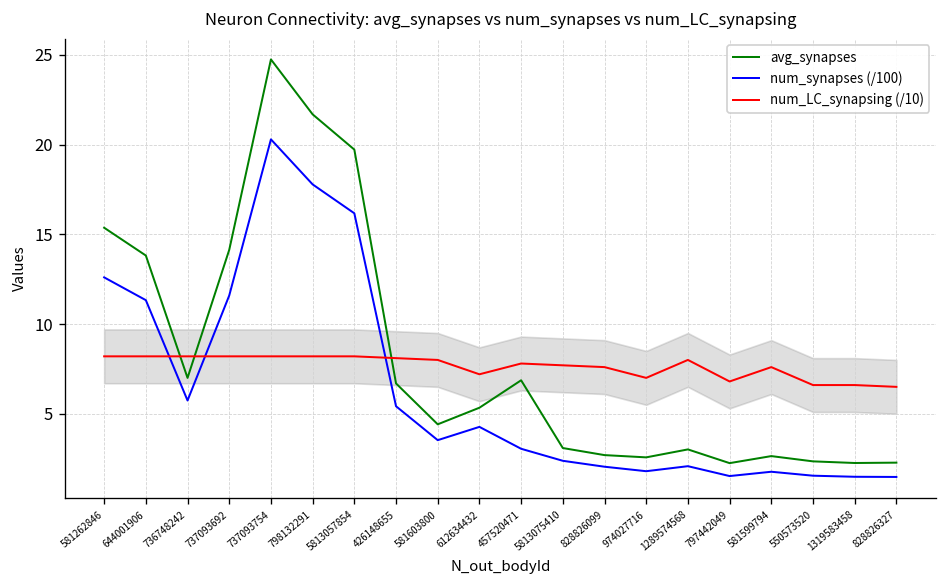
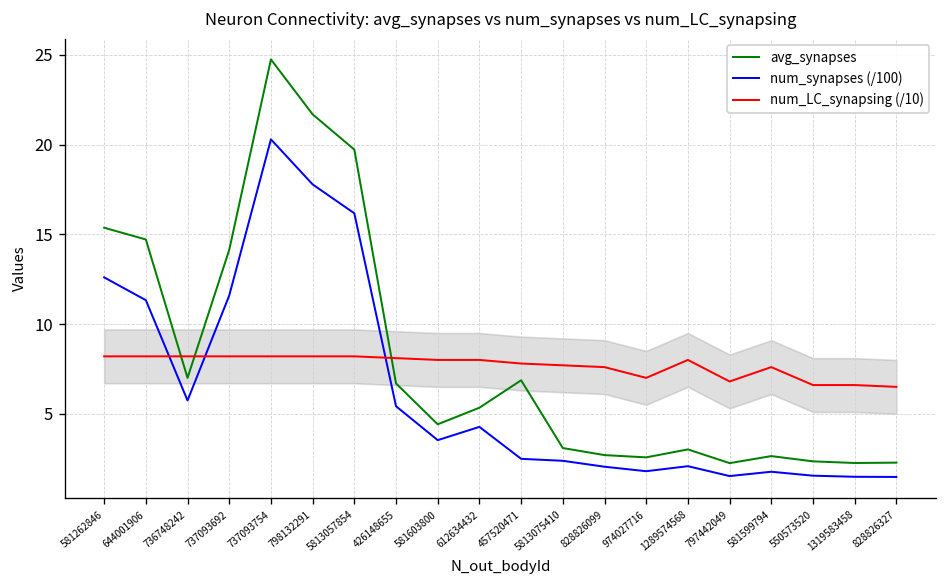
avg_synapses, 644001906: 13.8 -> 14.7
num_LC_synapsing (/10), 612634432: 7.2 -> 8.0
num_synapses (/100), 457520471: 3.1 -> 2.5
